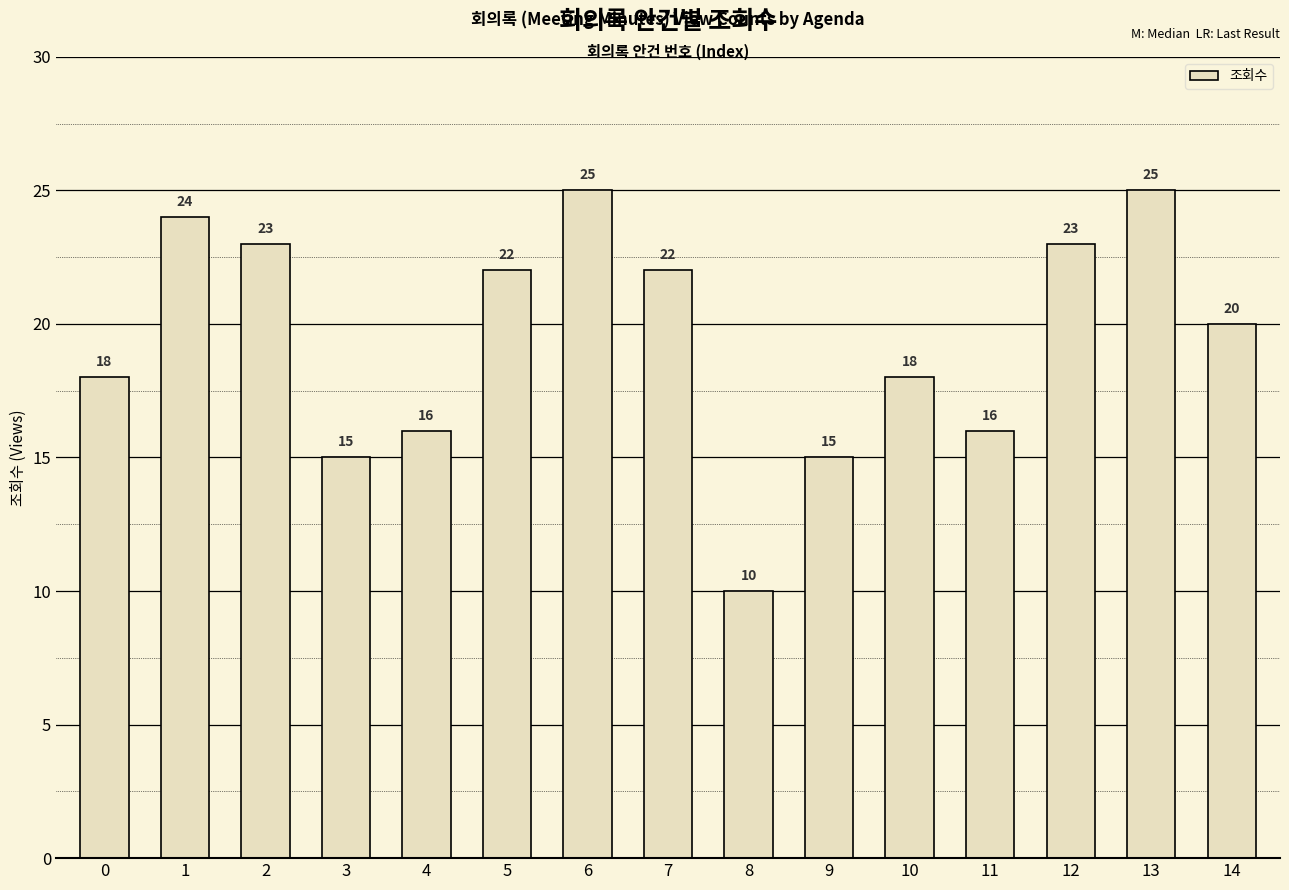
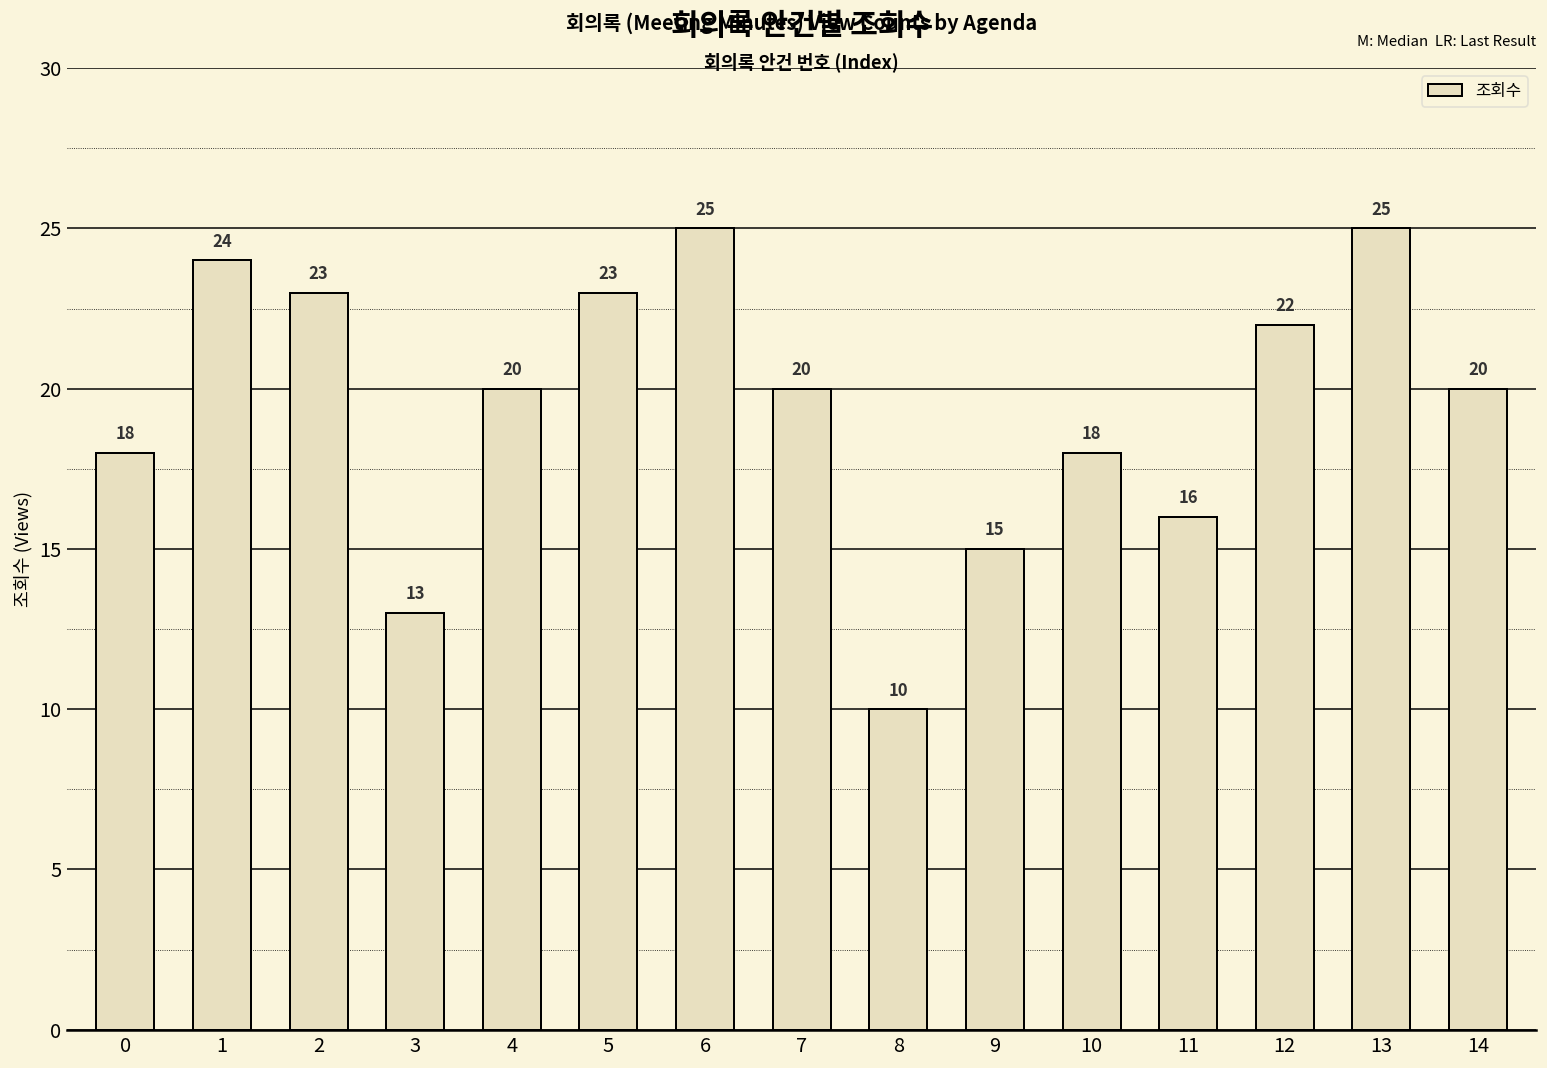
3: 15 -> 13
4: 16 -> 20
5: 22 -> 23
7: 22 -> 20
12: 23 -> 22
